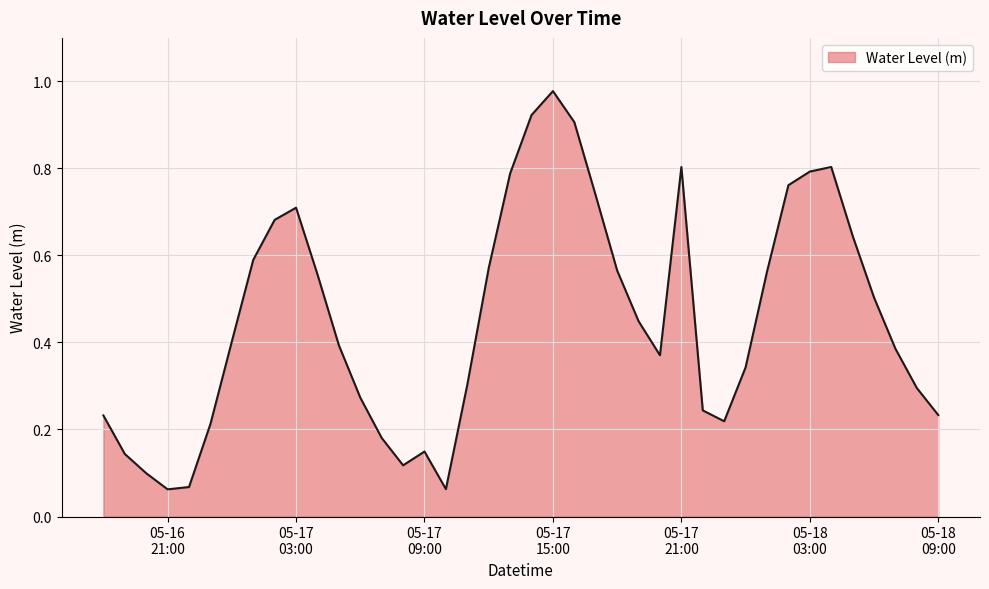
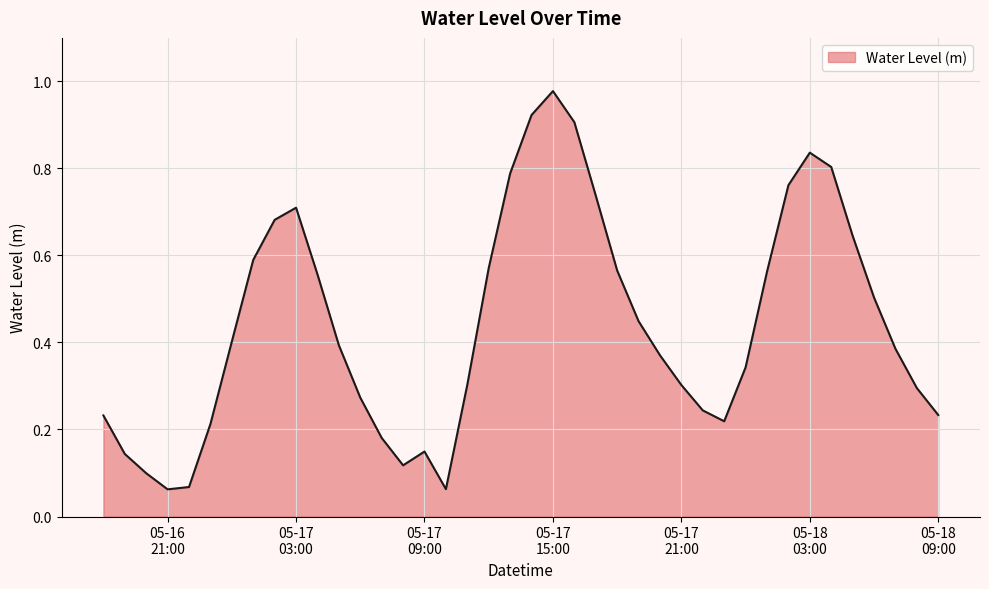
05-17 21:00: 0.80 -> 0.30
05-18 03:00: 0.79 -> 0.84
